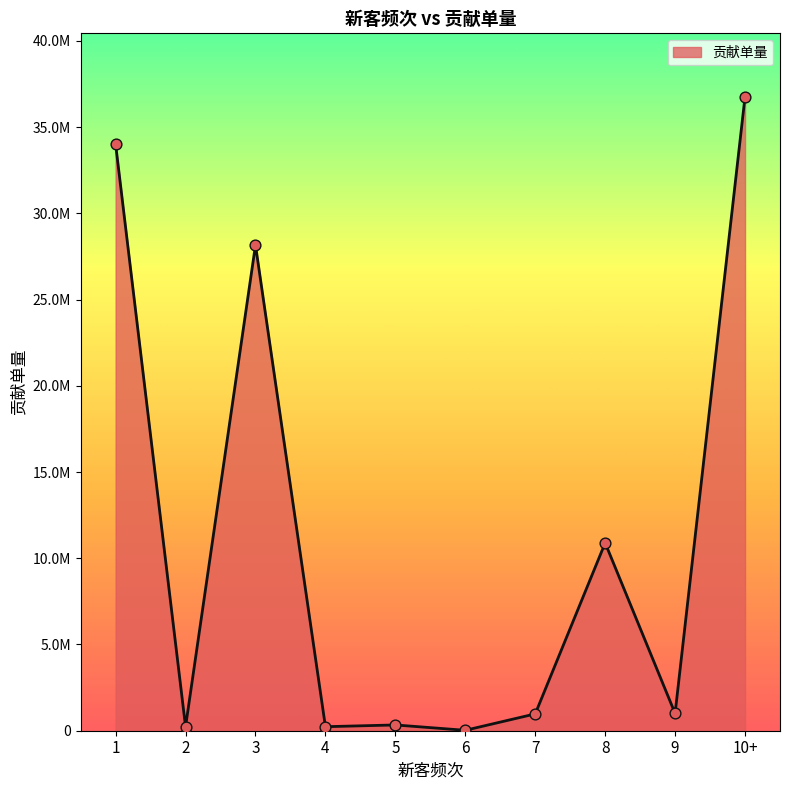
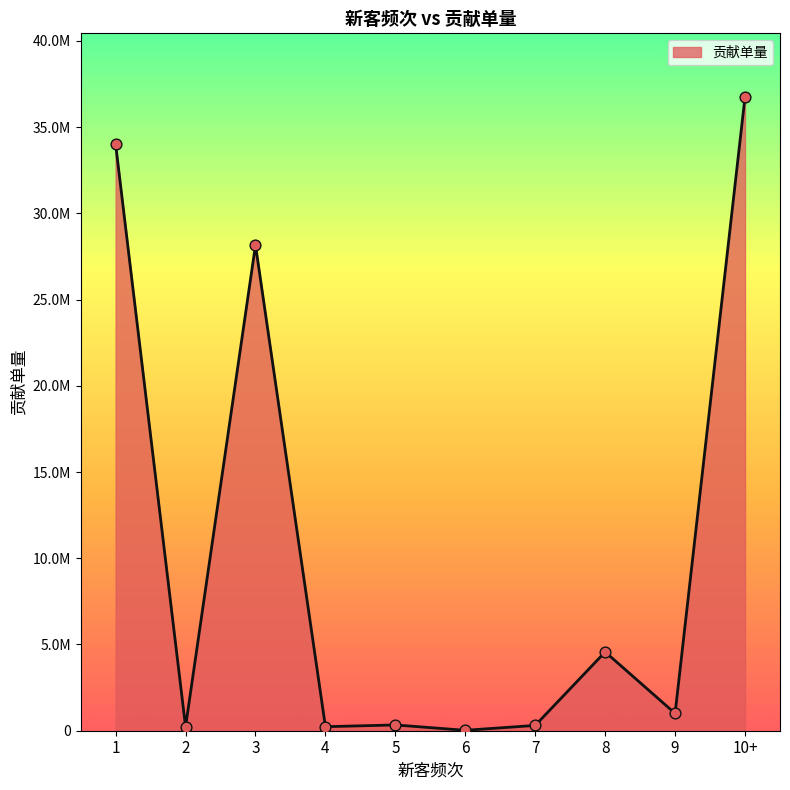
7: 1000000 -> 300000
8: 10900000 -> 4600000
